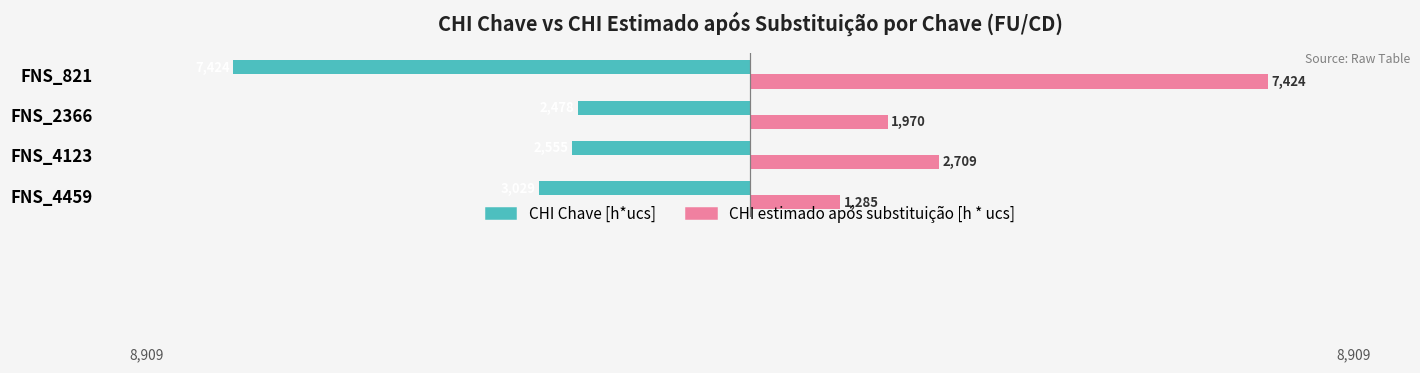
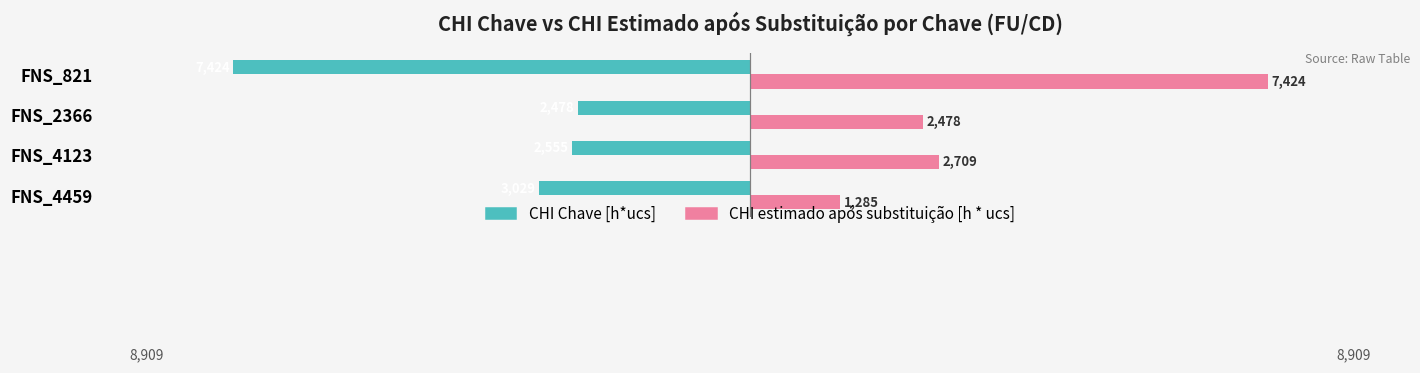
CHI estimado após substituição [h * ucs], FNS_2366: 1,970 -> 2,478
